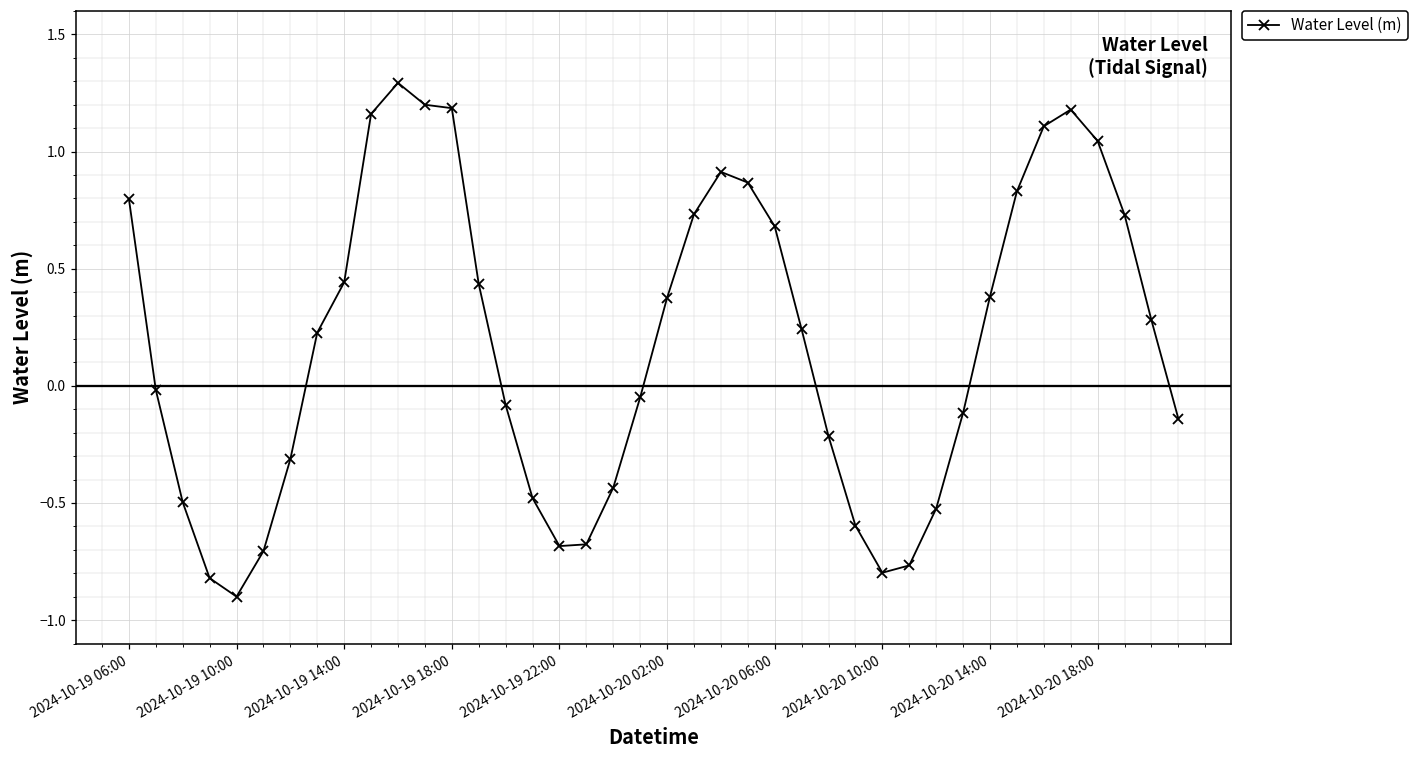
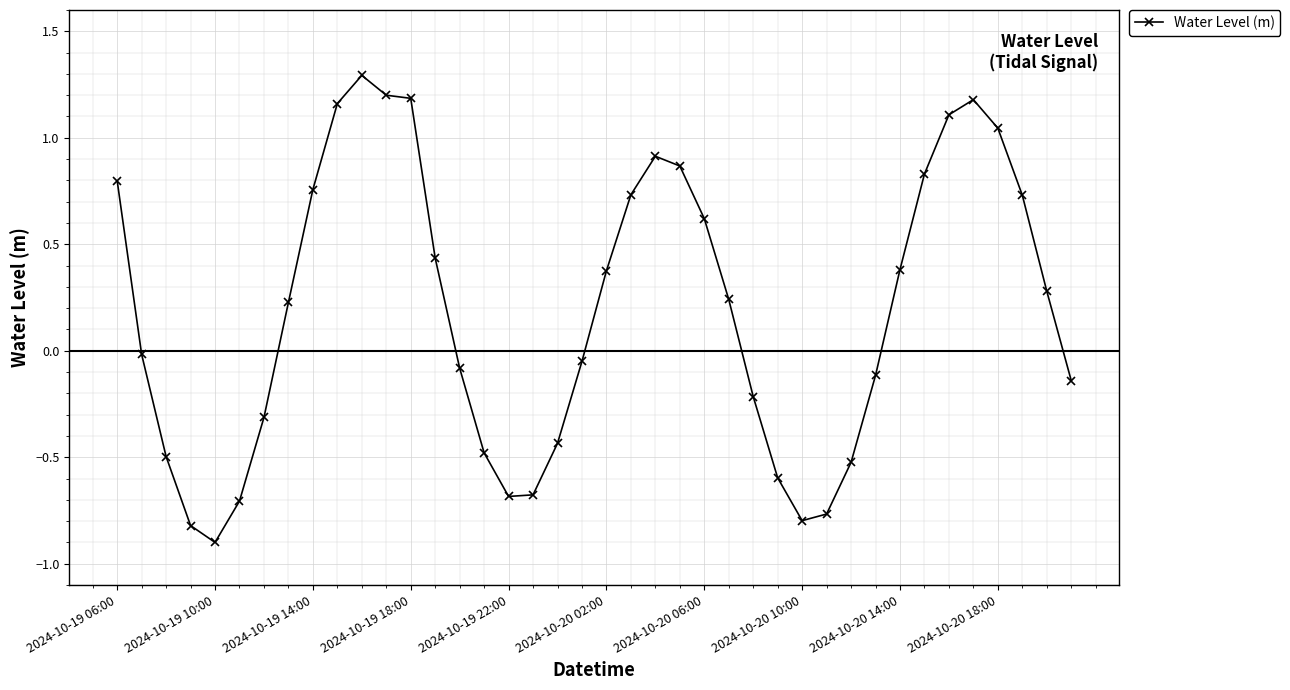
2024-10-19 14:00: 0.44 -> 0.76
2024-10-20 06:00: 0.68 -> 0.62
